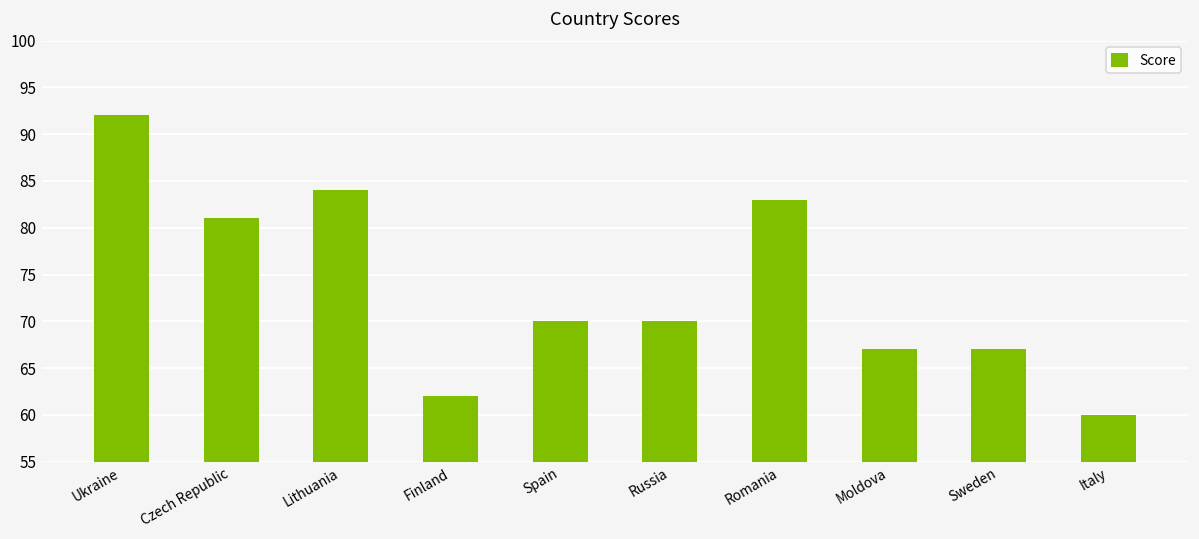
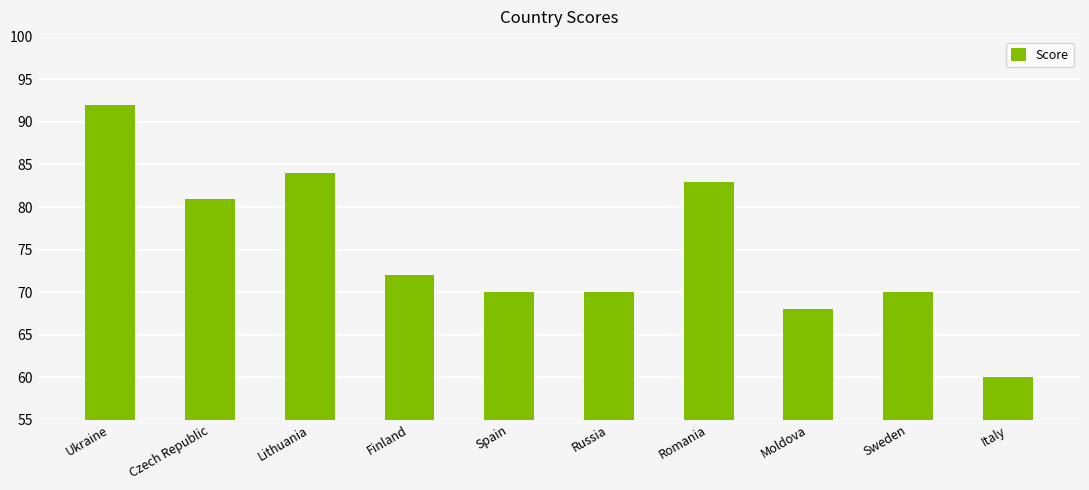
Finland: 62 -> 72
Moldova: 67 -> 68
Sweden: 67 -> 70
